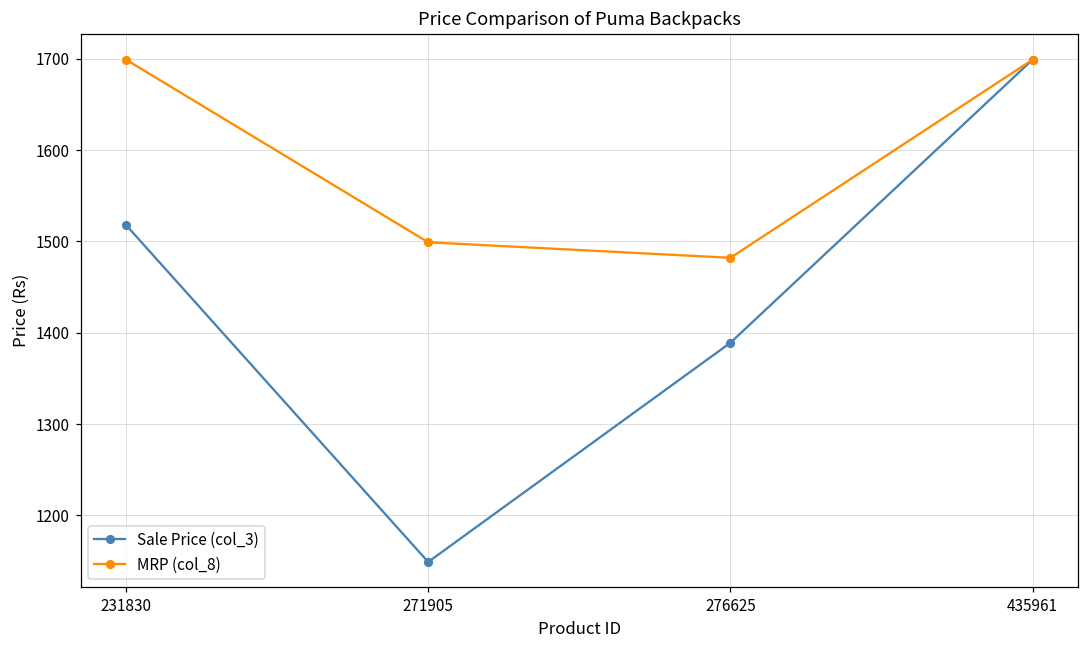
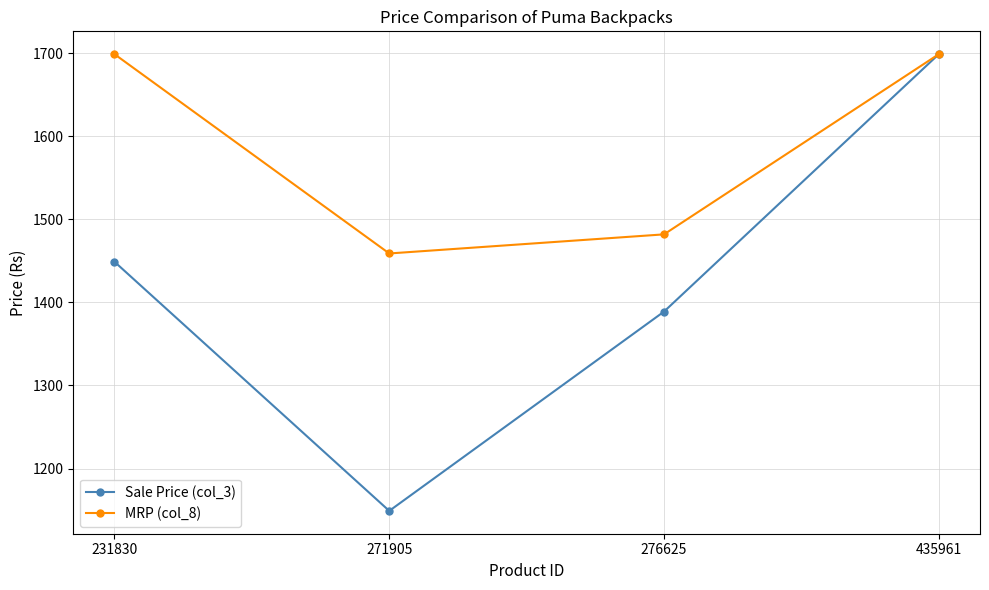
Sale Price (col_3), 231830: 1520 -> 1450
MRP (col_8), 271905: 1500 -> 1460
